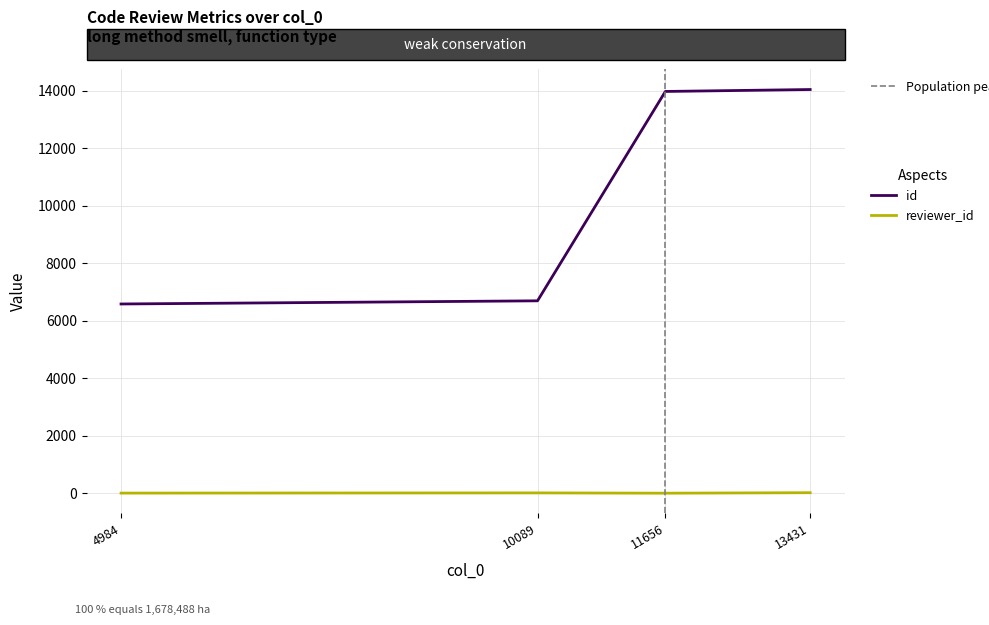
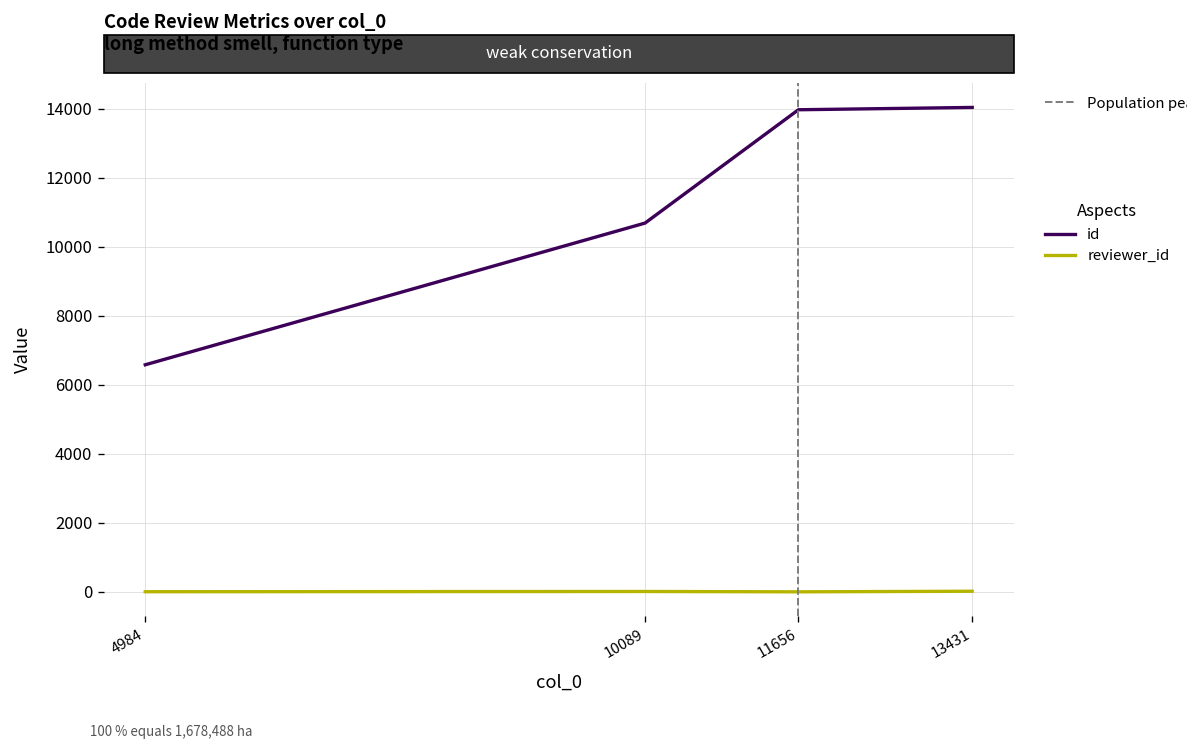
id, 10089: 6700 -> 10700
